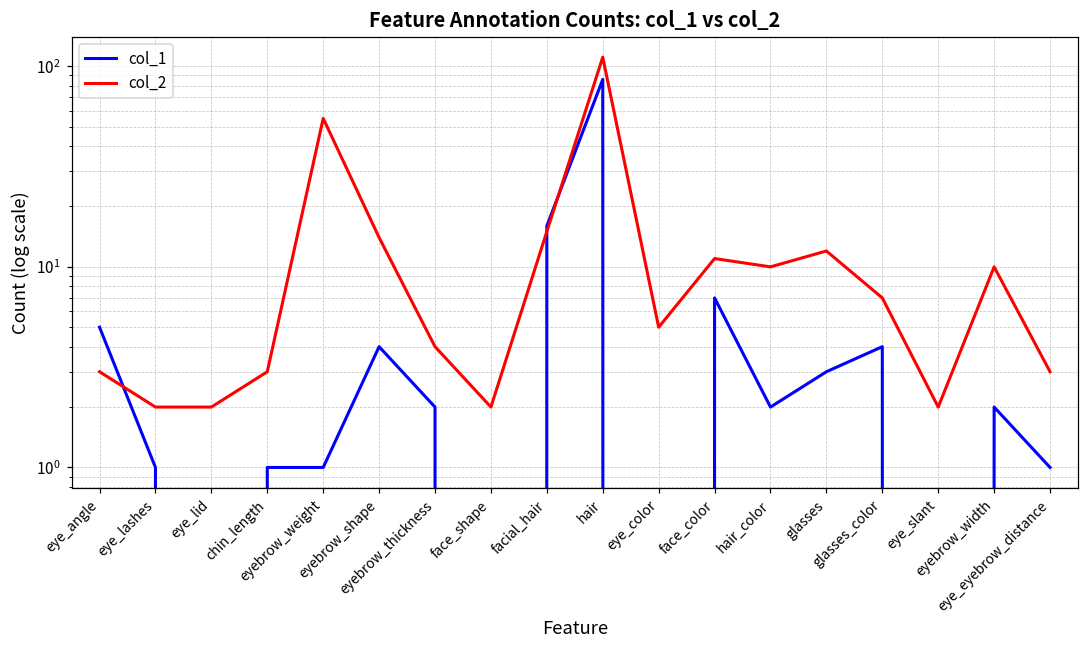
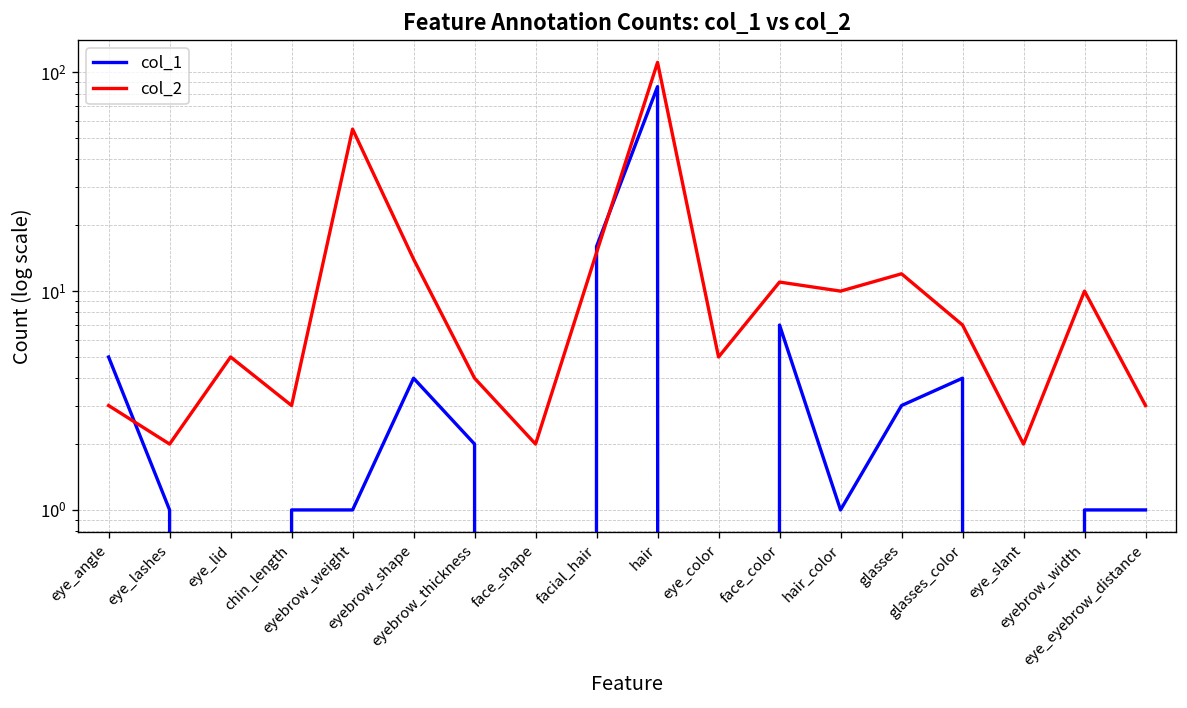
col_2, eye_lid: 2 -> 5
col_1, hair_color: 2 -> 1
col_1, eyebrow_width: 2 -> 1
